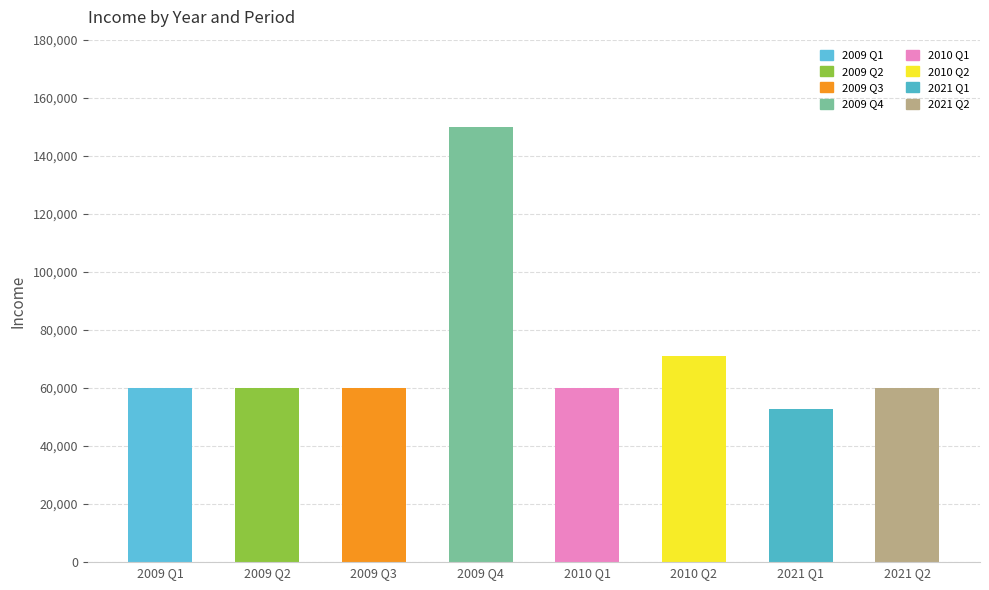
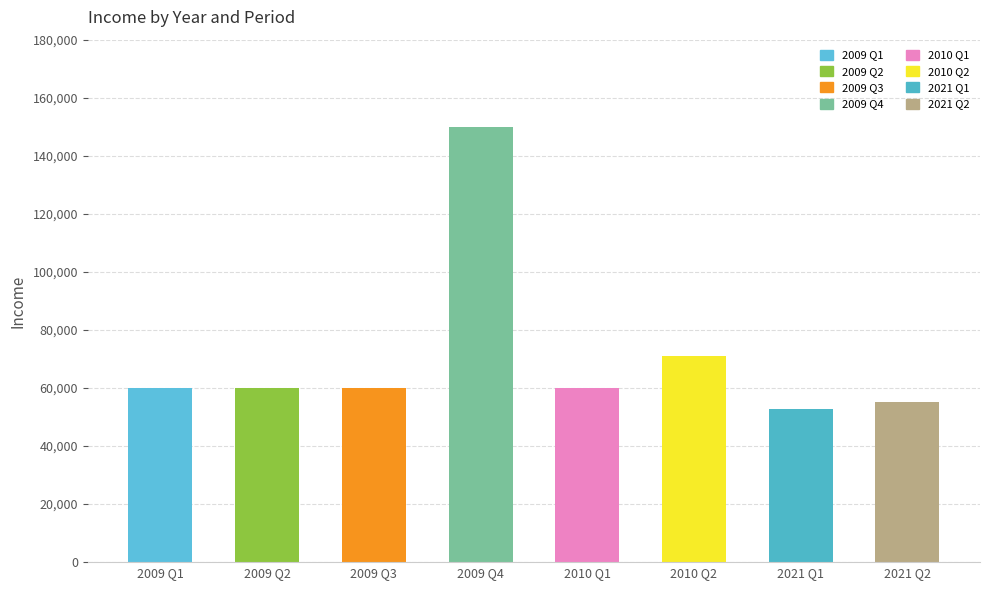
2021 Q2: 60,000 -> 55,000
